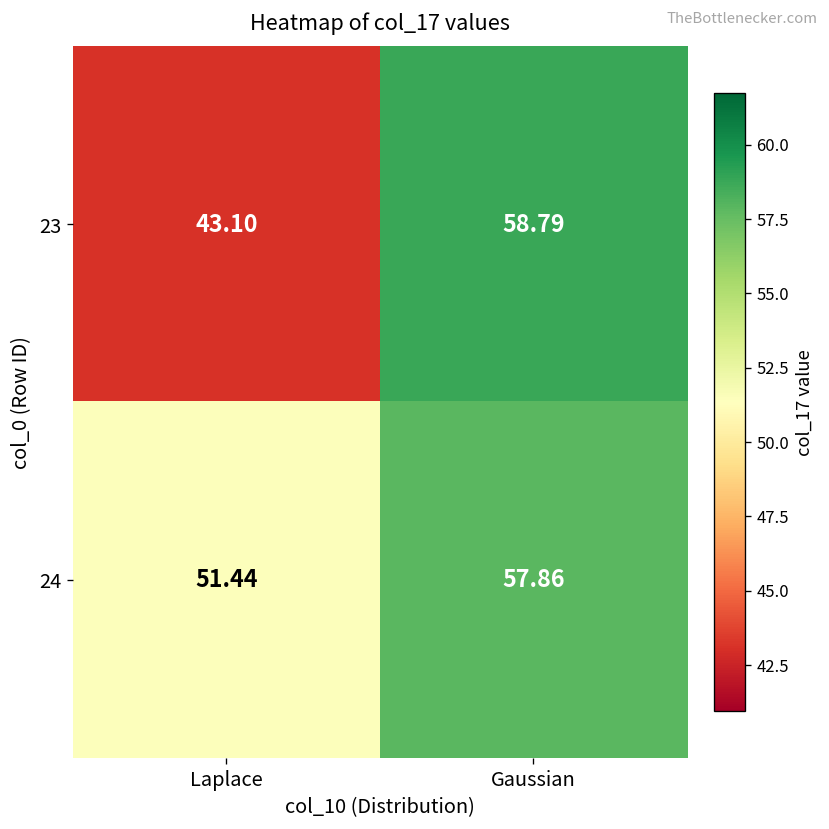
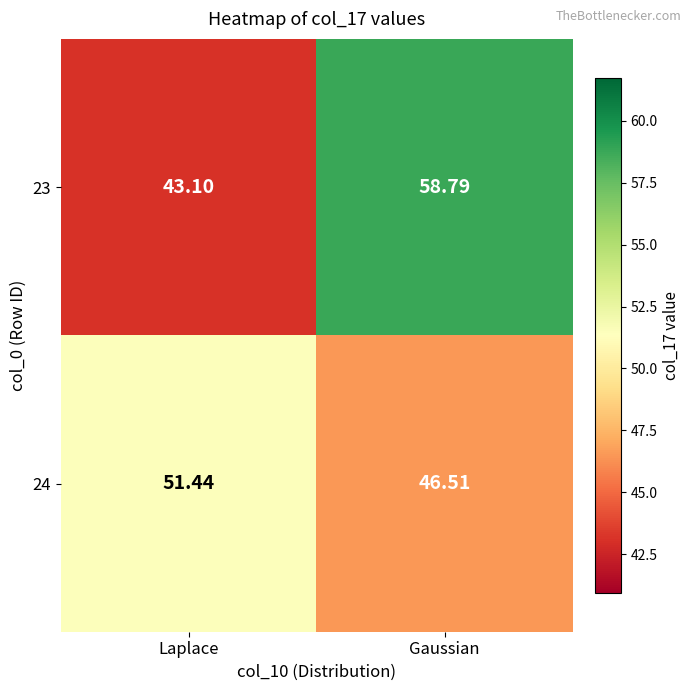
24, Gaussian: 57.86 -> 46.51
